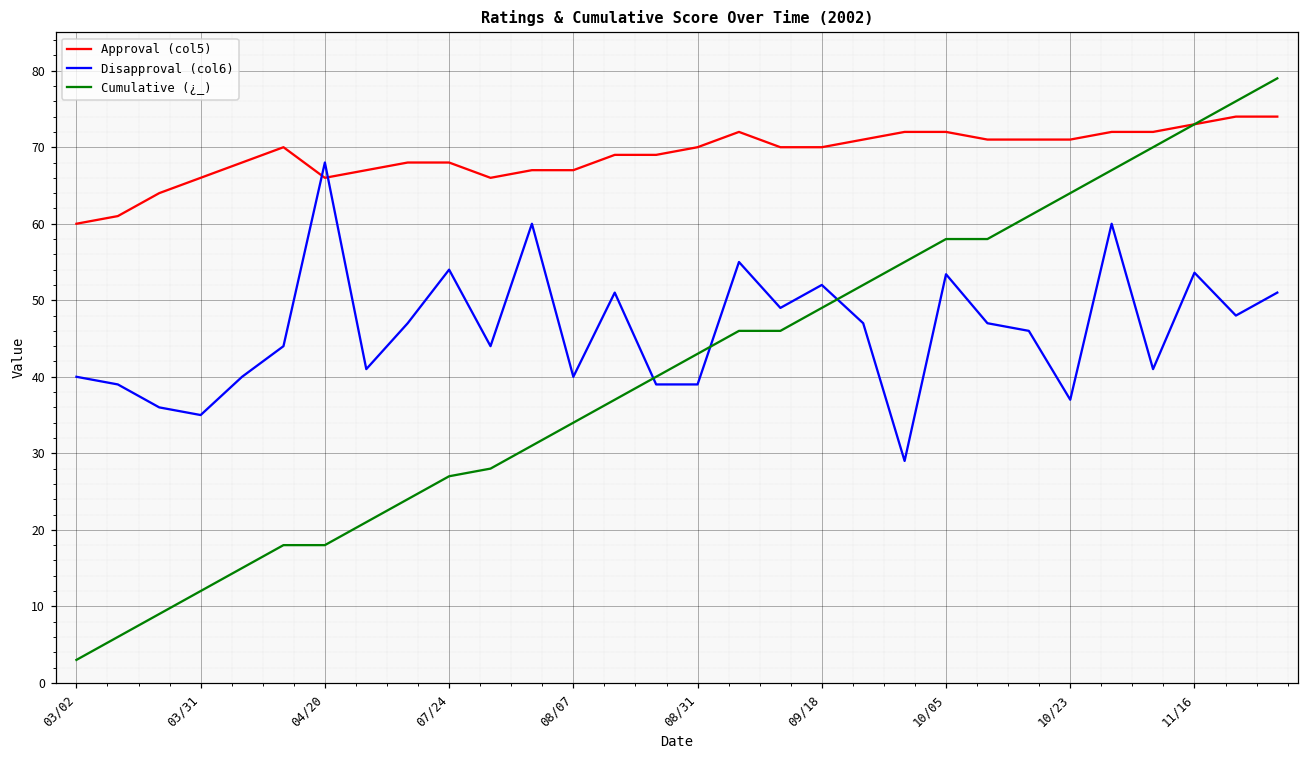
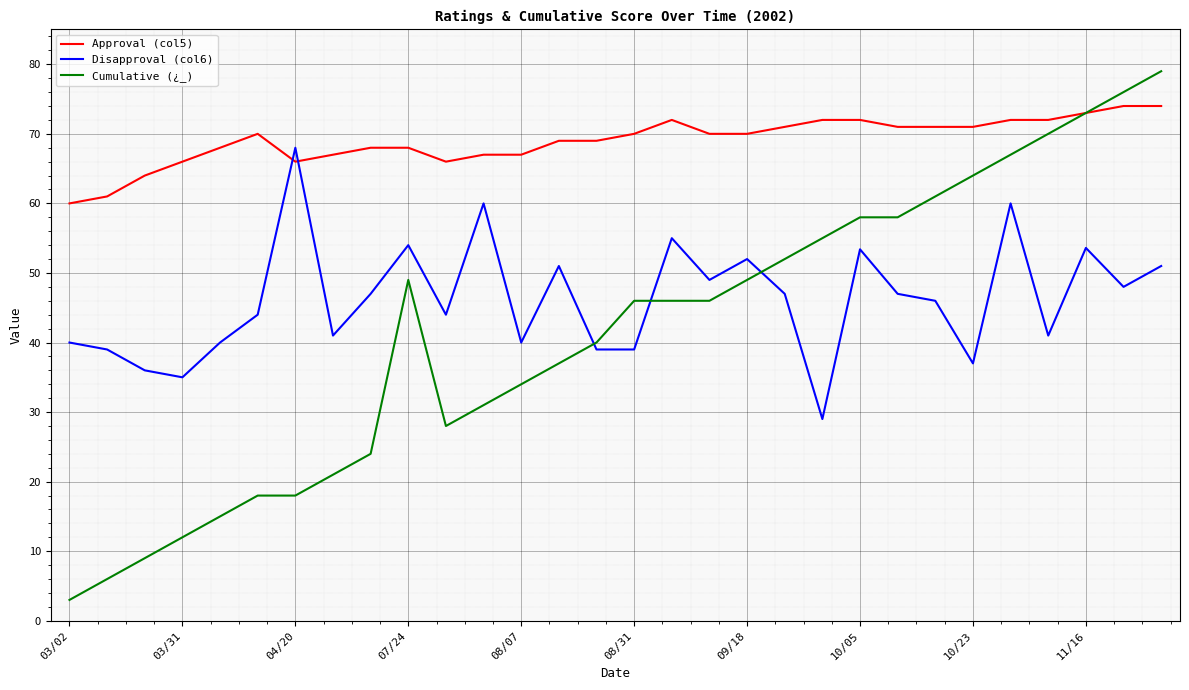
Cumulative (¿_), 07/24: 27 -> 49
Cumulative (¿_), 08/31: 43 -> 46
